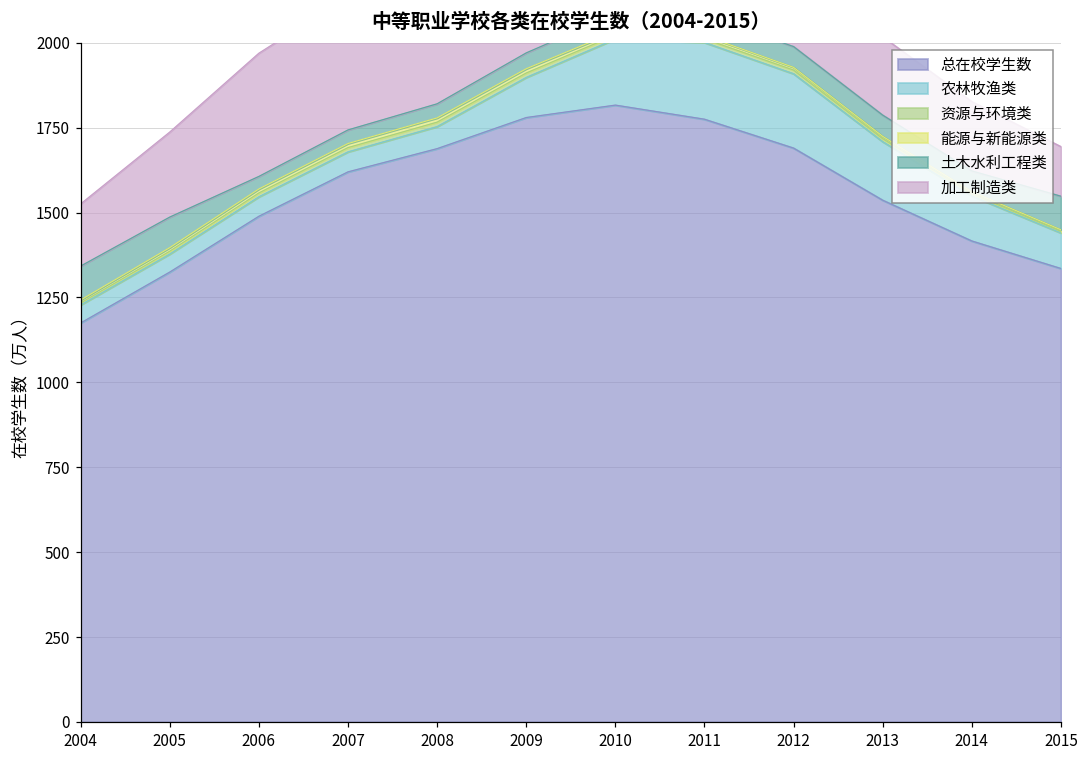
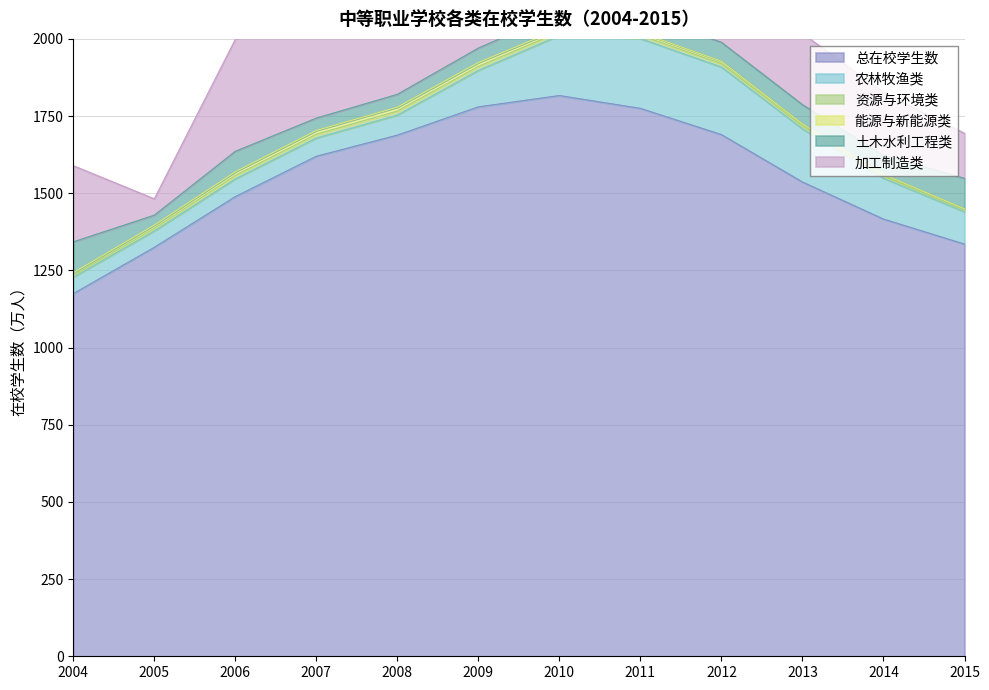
加工制造类, 2004: 180 -> 250
土木水利工程类, 2005: 90 -> 30
加工制造类, 2005: 250 -> 50
土木水利工程类, 2006: 40 -> 70
